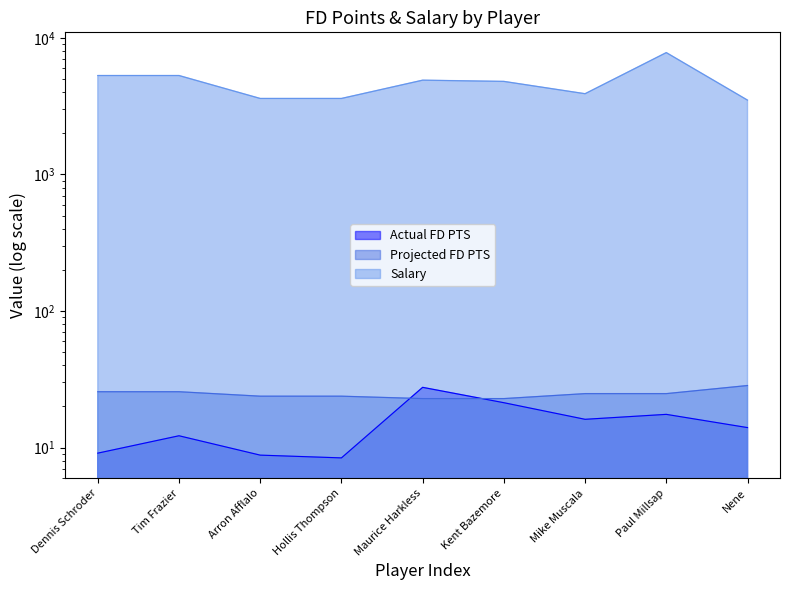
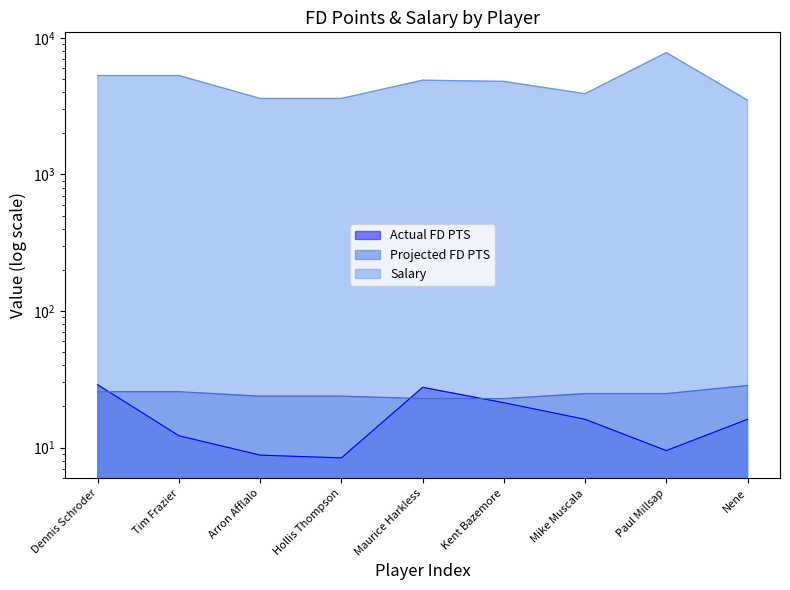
Actual FD PTS, Dennis Schroder: 9 -> 29
Actual FD PTS, Paul Millsap: 18 -> 10
Actual FD PTS, Nene: 14 -> 16
